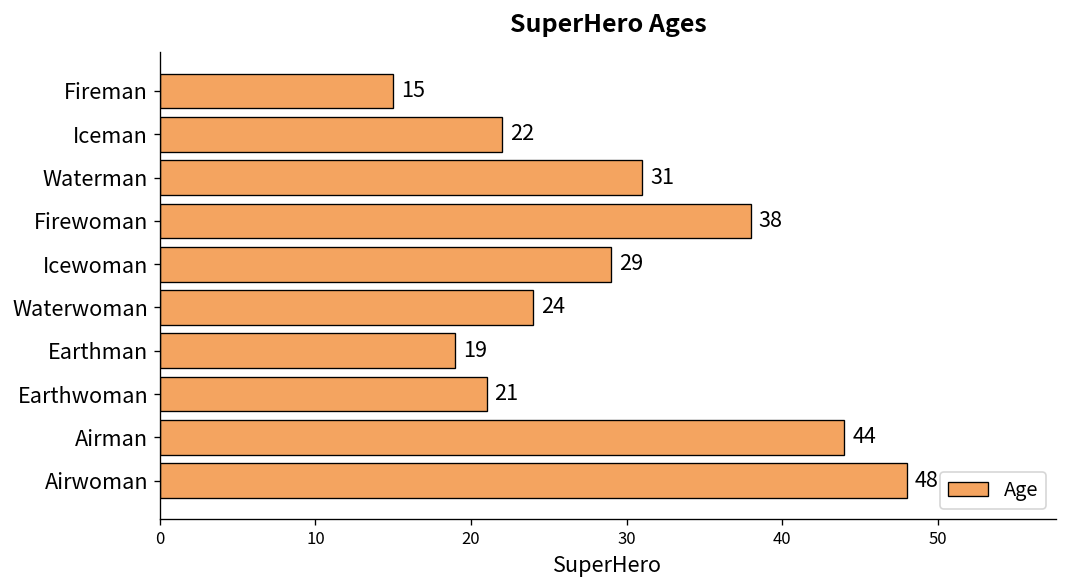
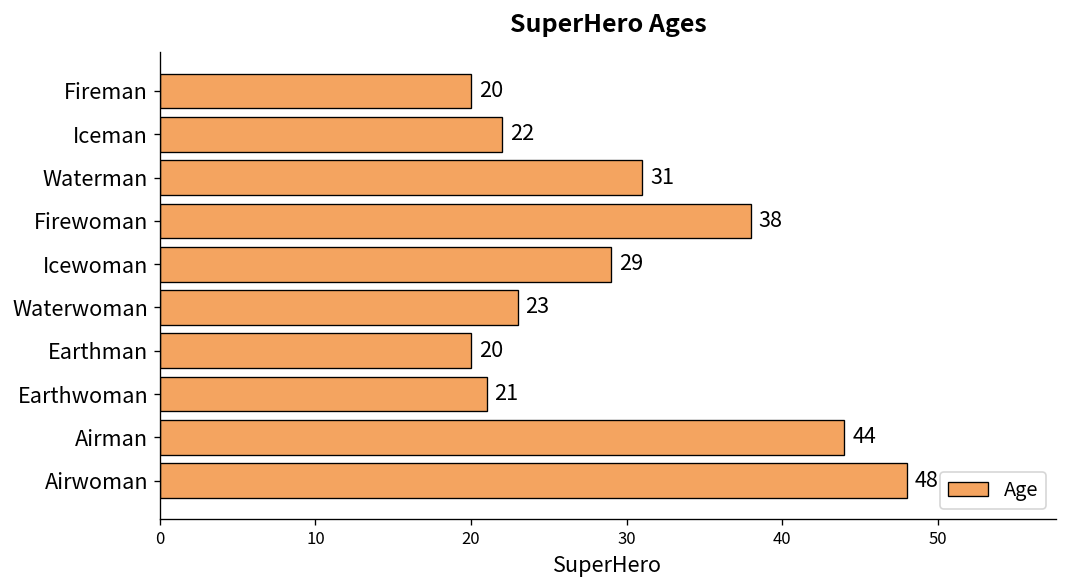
Fireman: 15 -> 20
Waterwoman: 24 -> 23
Earthman: 19 -> 20
